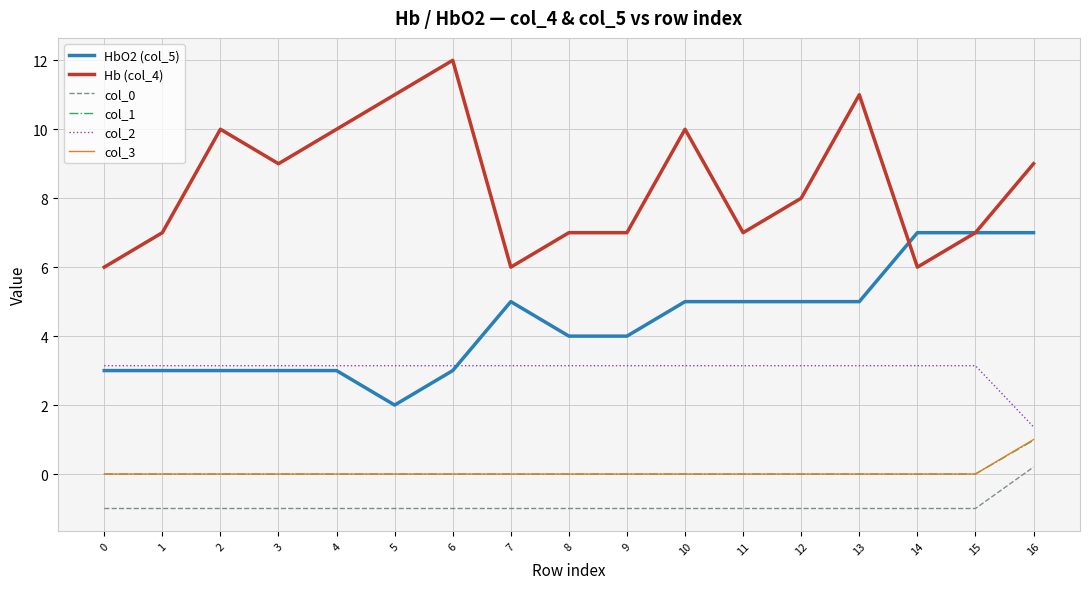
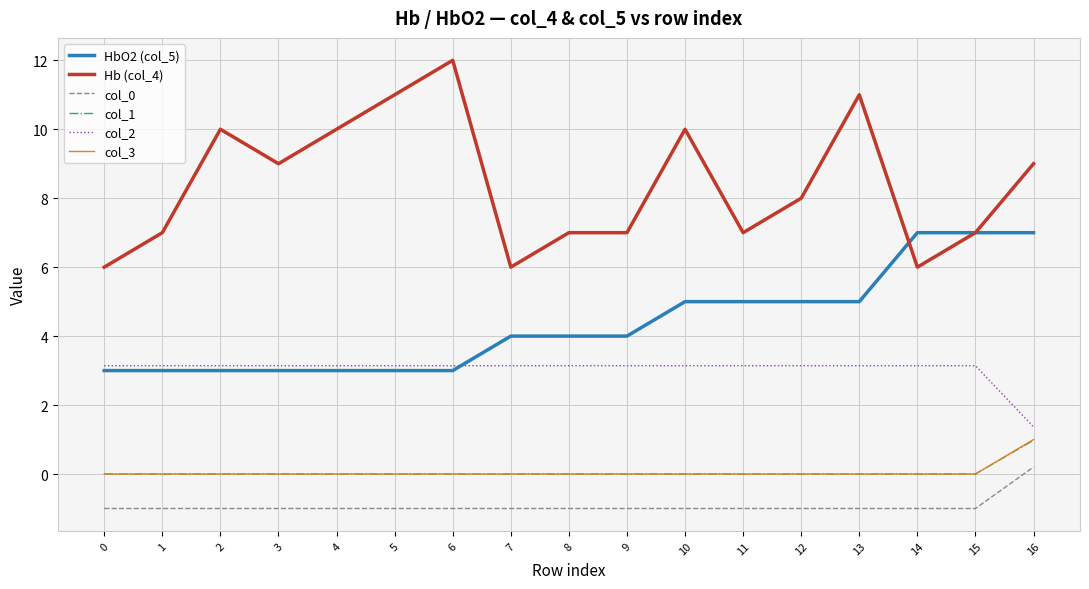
HbO2 (col_5), 5: 2 -> 3
HbO2 (col_5), 7: 5 -> 4
